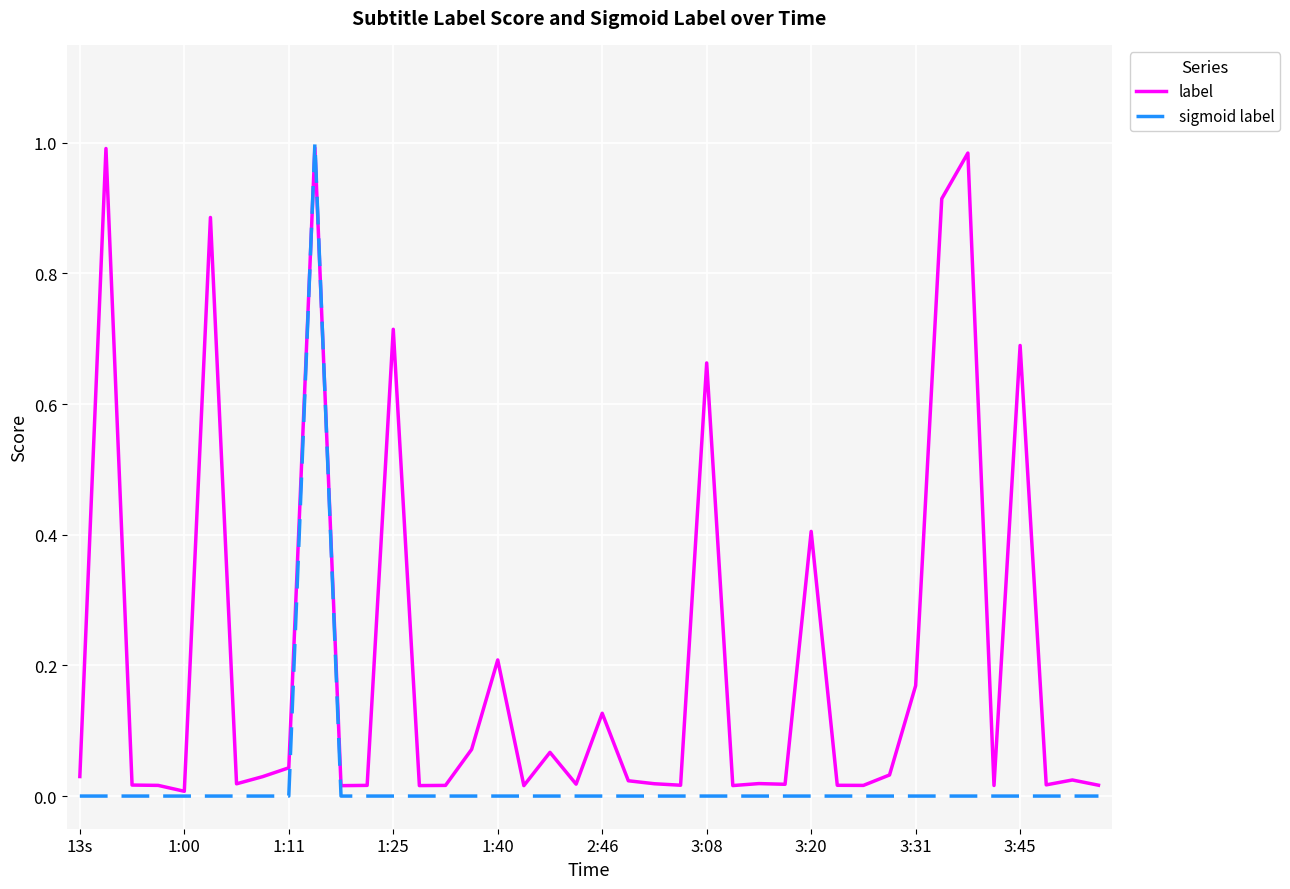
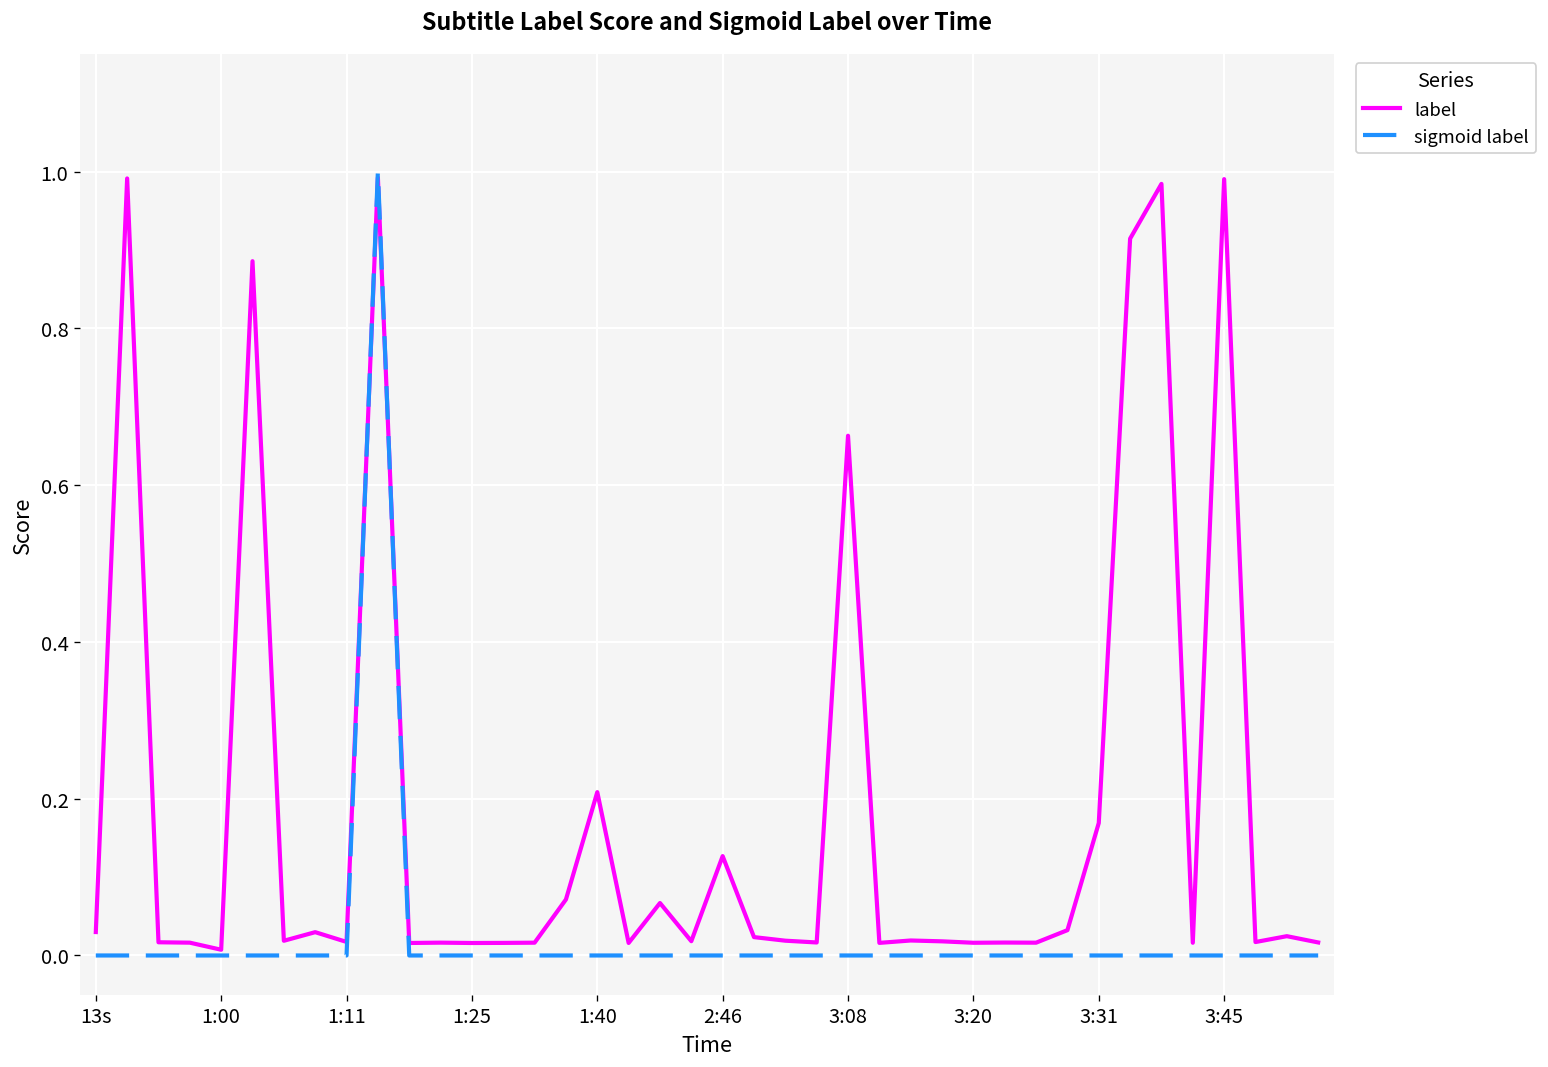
label, 1:11: 0.04 -> 0.02
label, 1:25: 0.71 -> 0.02
label, 3:20: 0.41 -> 0.02
label, 3:45: 0.69 -> 0.99
